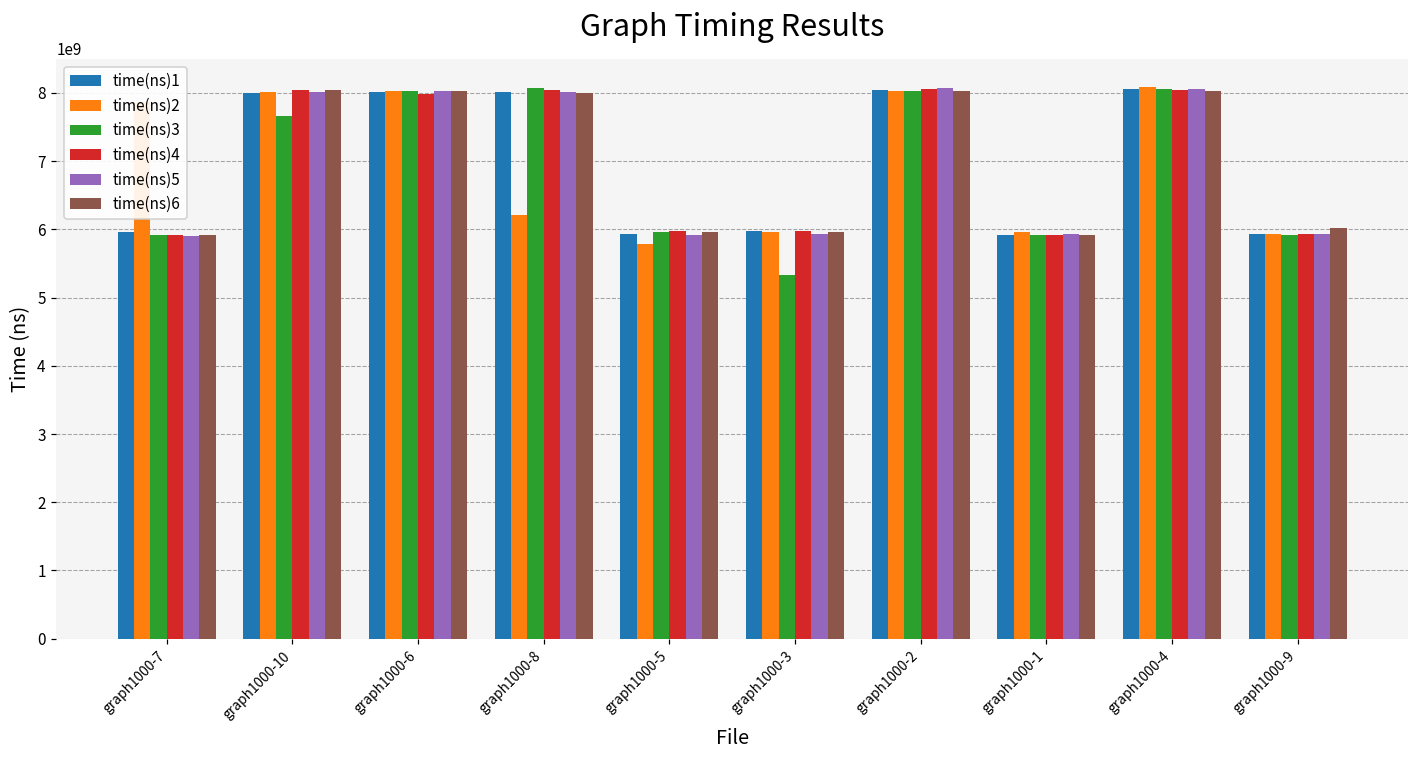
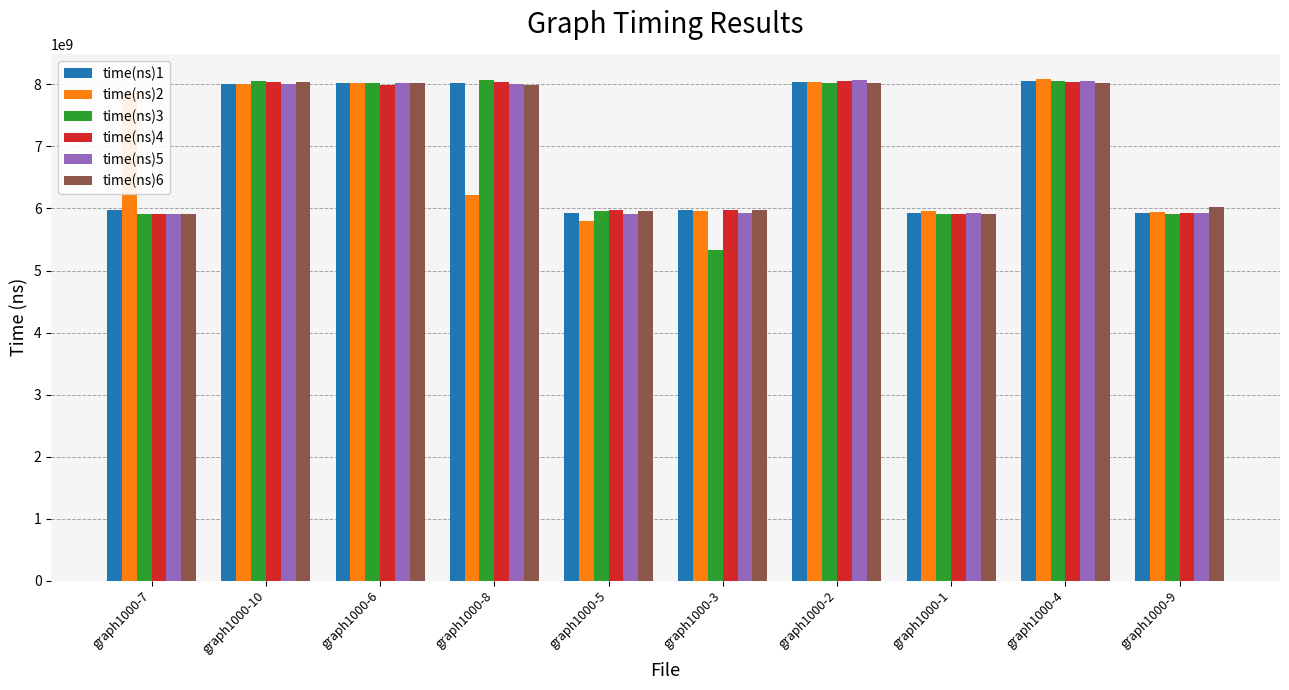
time(ns)3, graph1000-10: 7700000000 -> 8100000000
